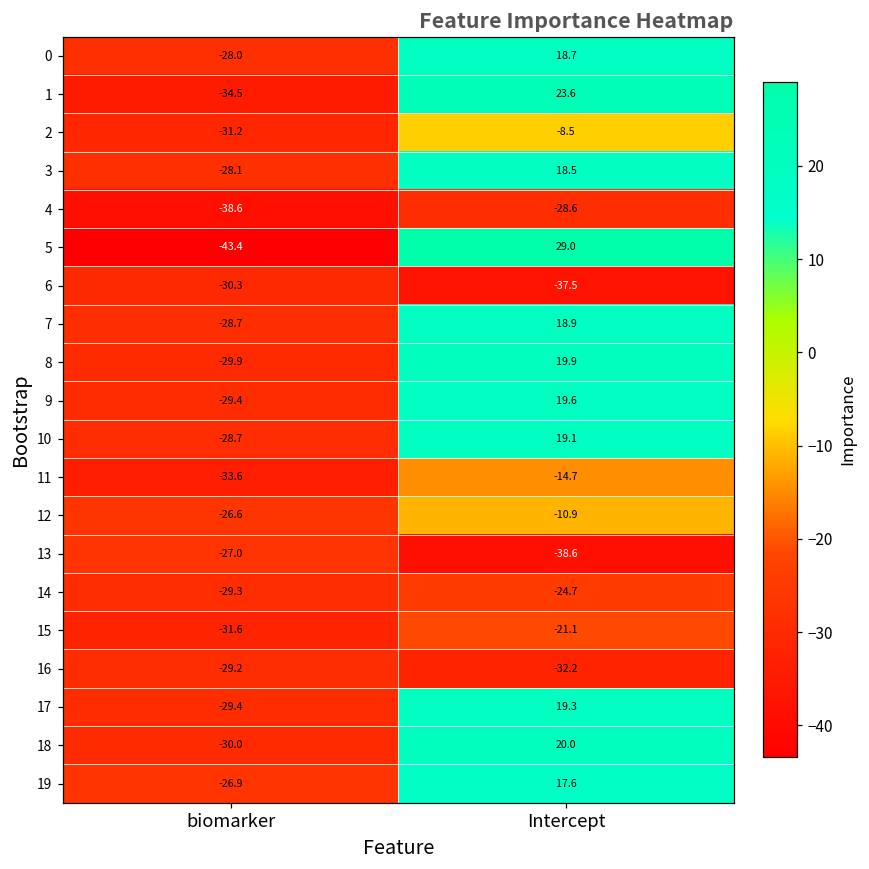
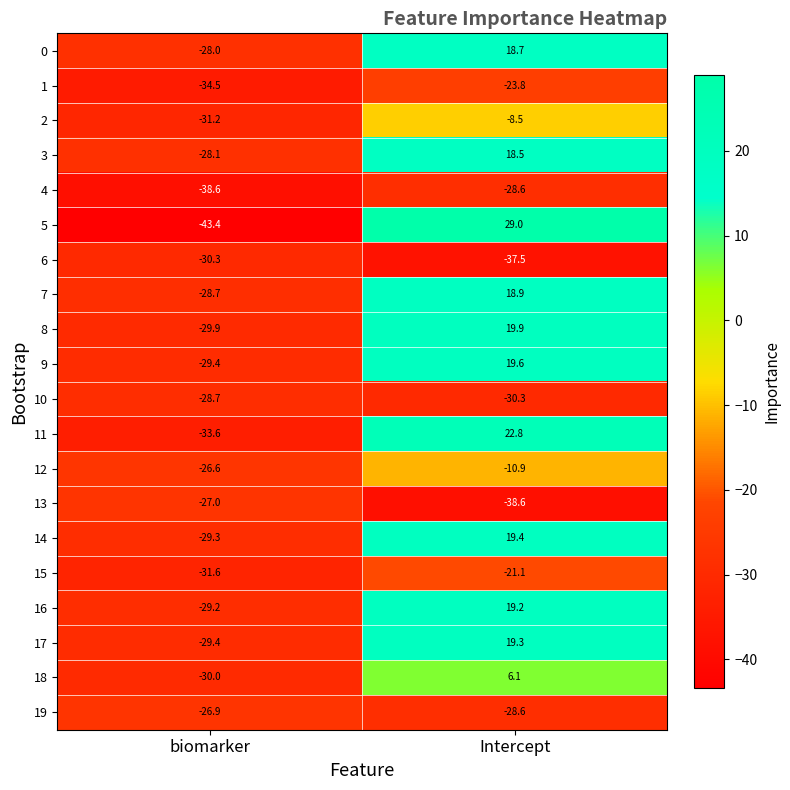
1, Intercept: 23.6 -> -23.8
10, Intercept: 19.1 -> -30.3
11, Intercept: -14.7 -> 22.8
14, Intercept: -24.7 -> 19.4
16, Intercept: -32.2 -> 19.2
18, Intercept: 20.0 -> 6.1
19, Intercept: 17.6 -> -28.6
